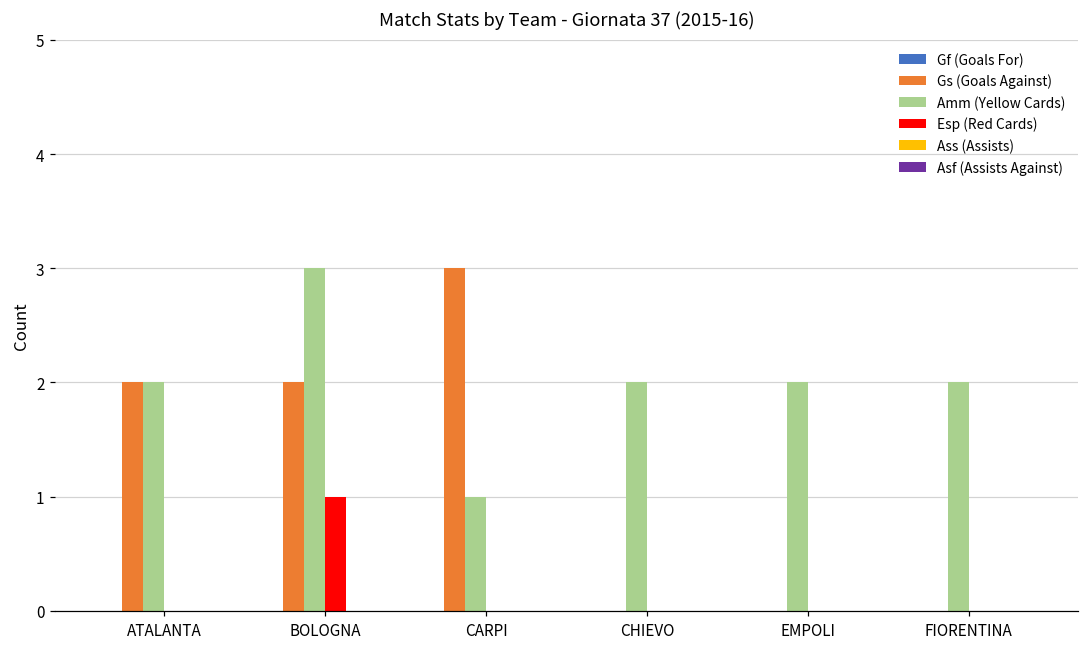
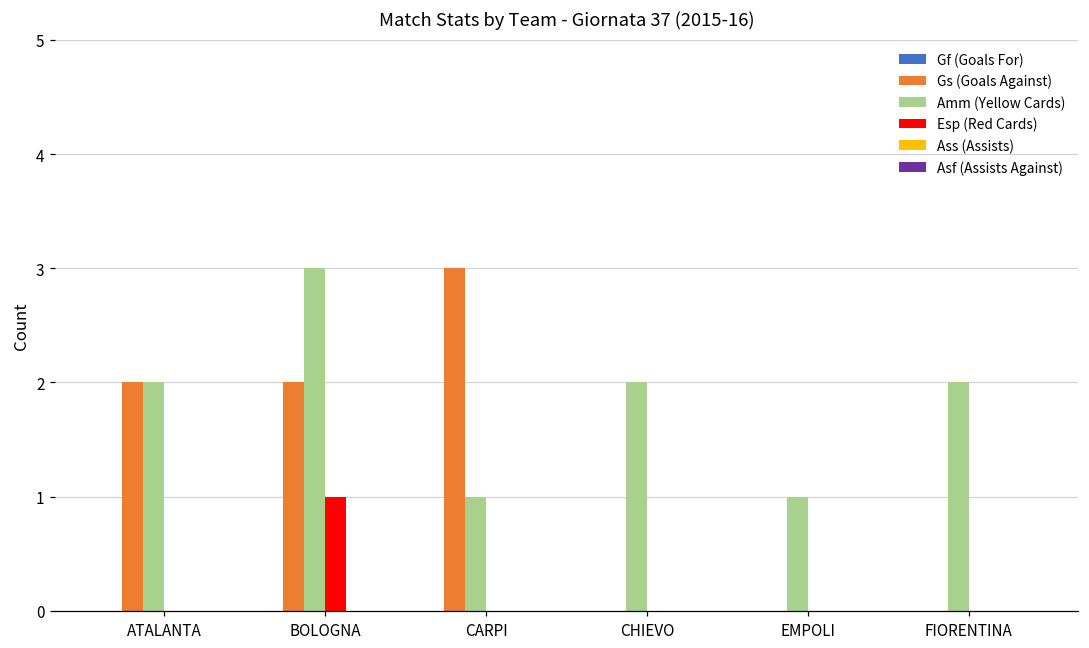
Amm (Yellow Cards), EMPOLI: 2 -> 1
